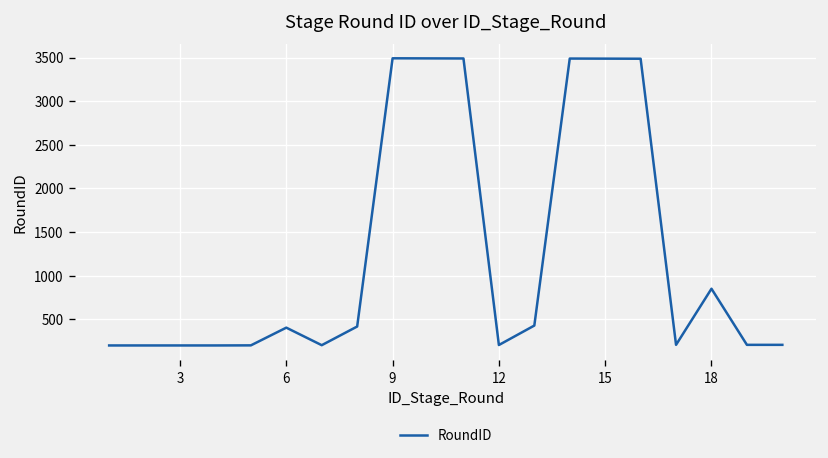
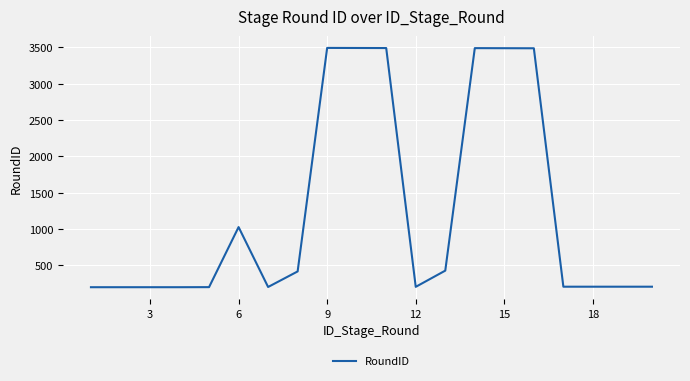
6: 400 -> 1000
18: 900 -> 200
